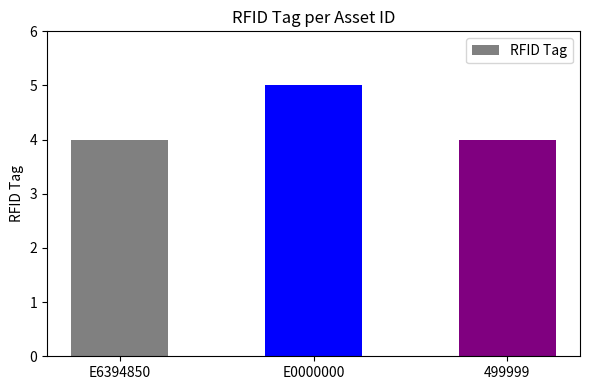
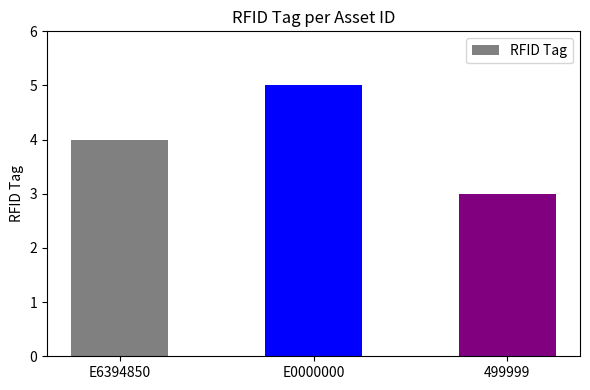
499999: 4 -> 3
